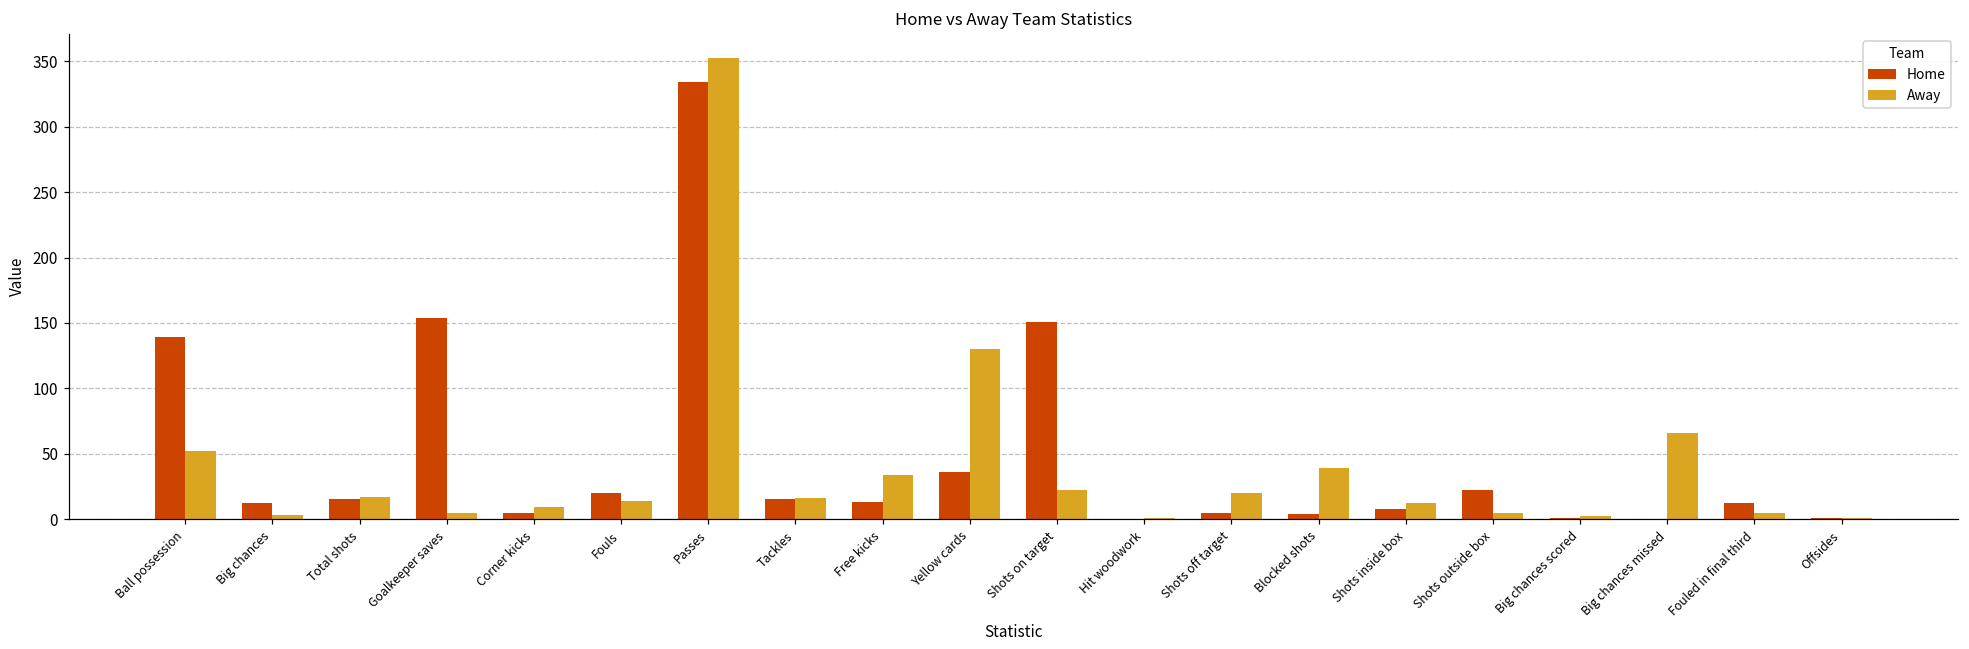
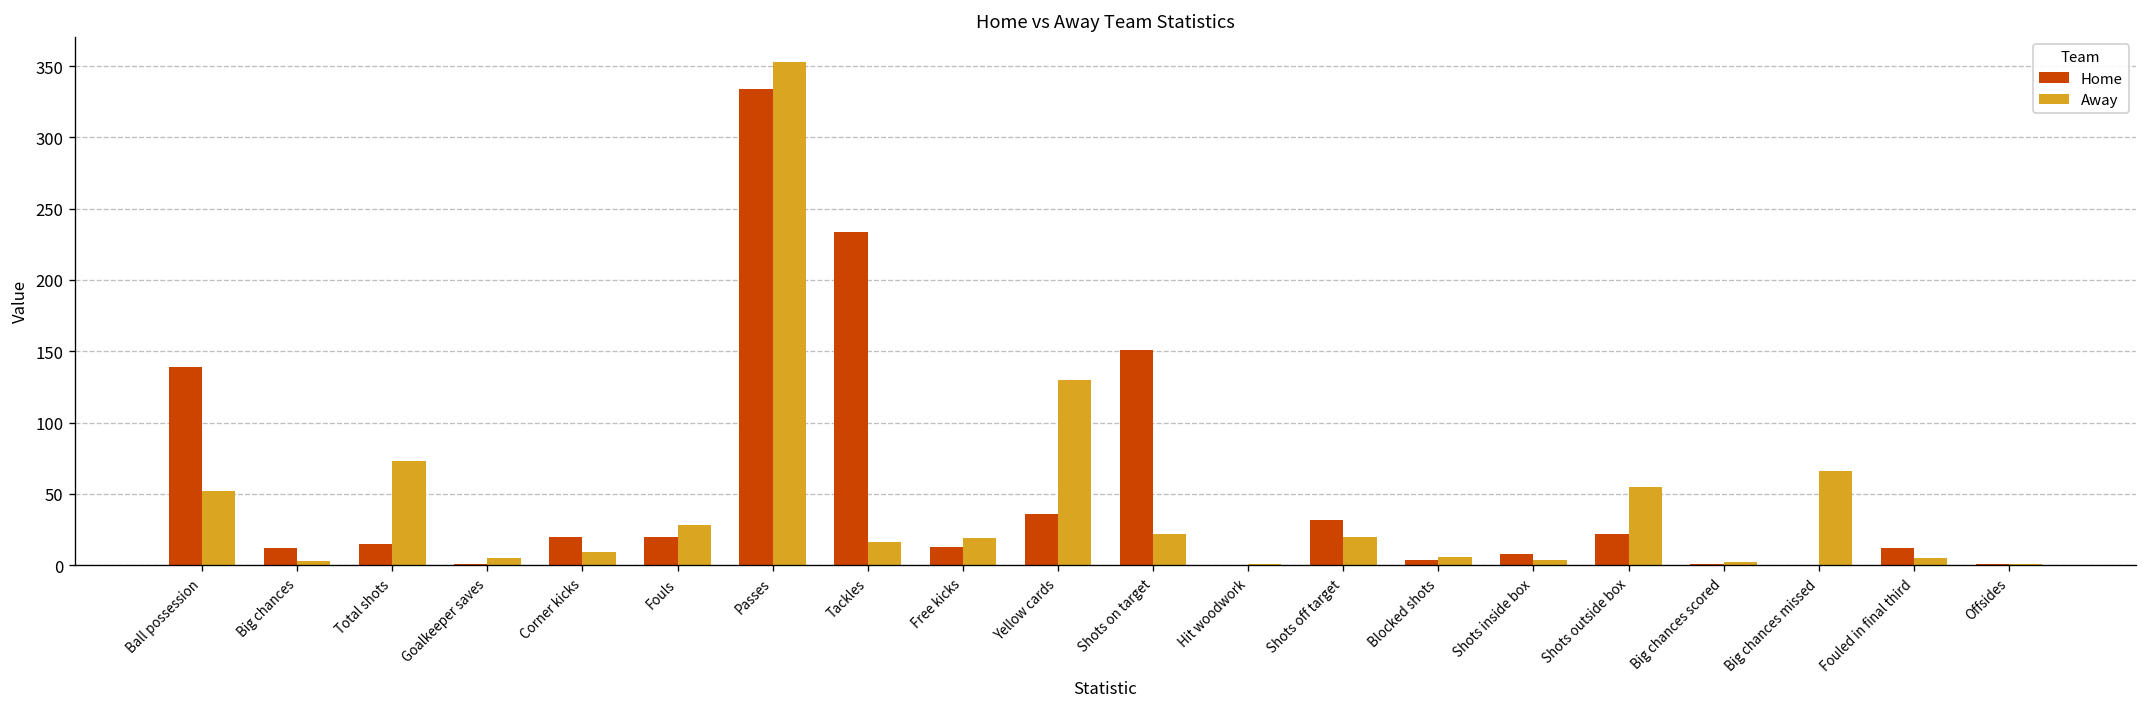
Away, Total shots: 17 -> 73
Home, Goalkeeper saves: 154 -> 1
Home, Corner kicks: 5 -> 20
Away, Fouls: 14 -> 28
Home, Tackles: 15 -> 234
Away, Free kicks: 34 -> 19
Home, Shots off target: 5 -> 32
Away, Blocked shots: 39 -> 6
Away, Shots inside box: 12 -> 4
Away, Shots outside box: 5 -> 55
